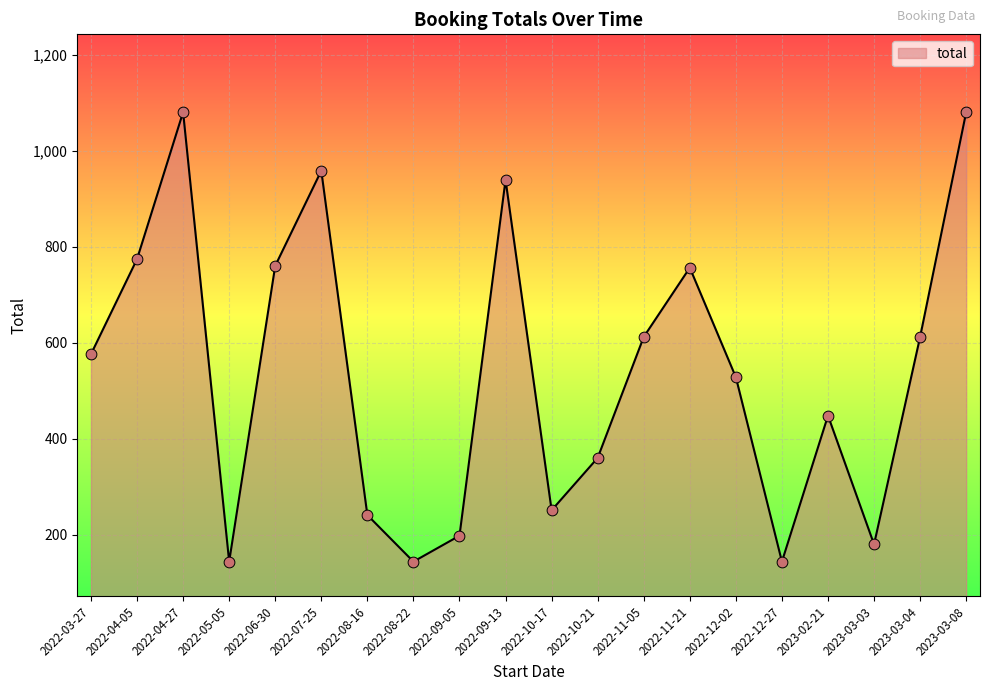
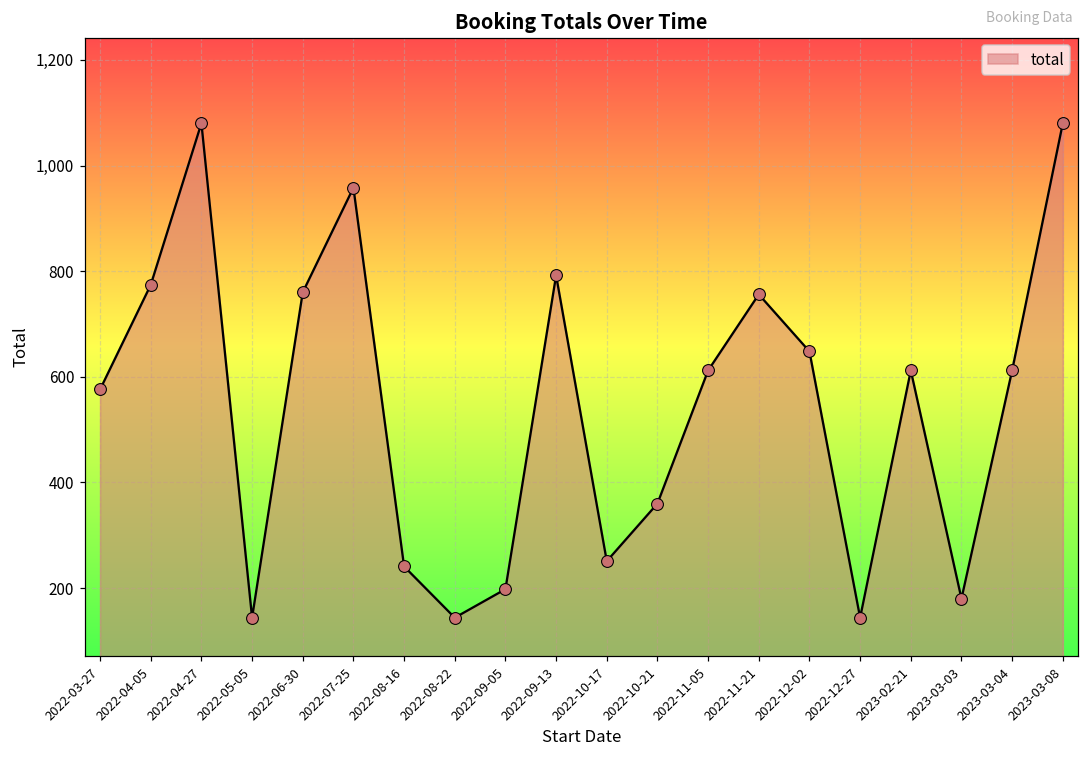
2022-09-13: 940 -> 790
2022-12-02: 530 -> 650
2023-02-21: 450 -> 610
